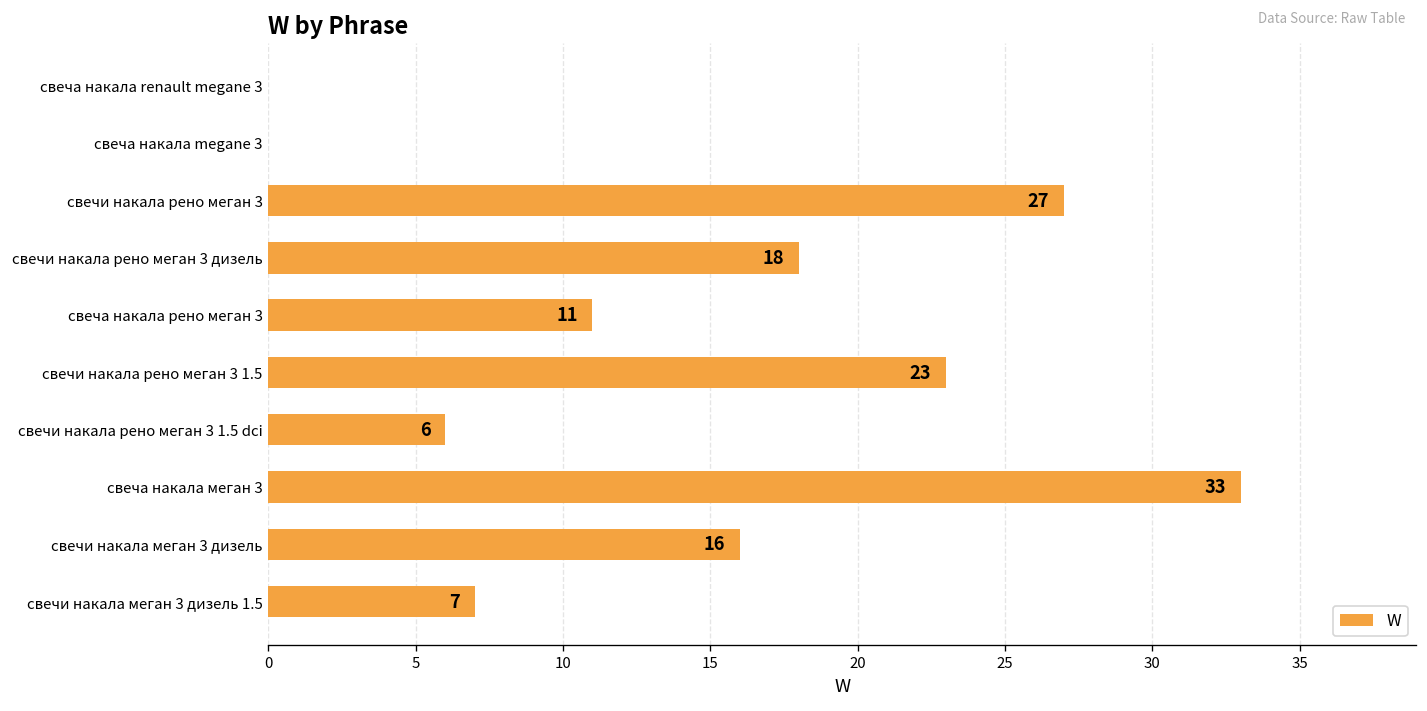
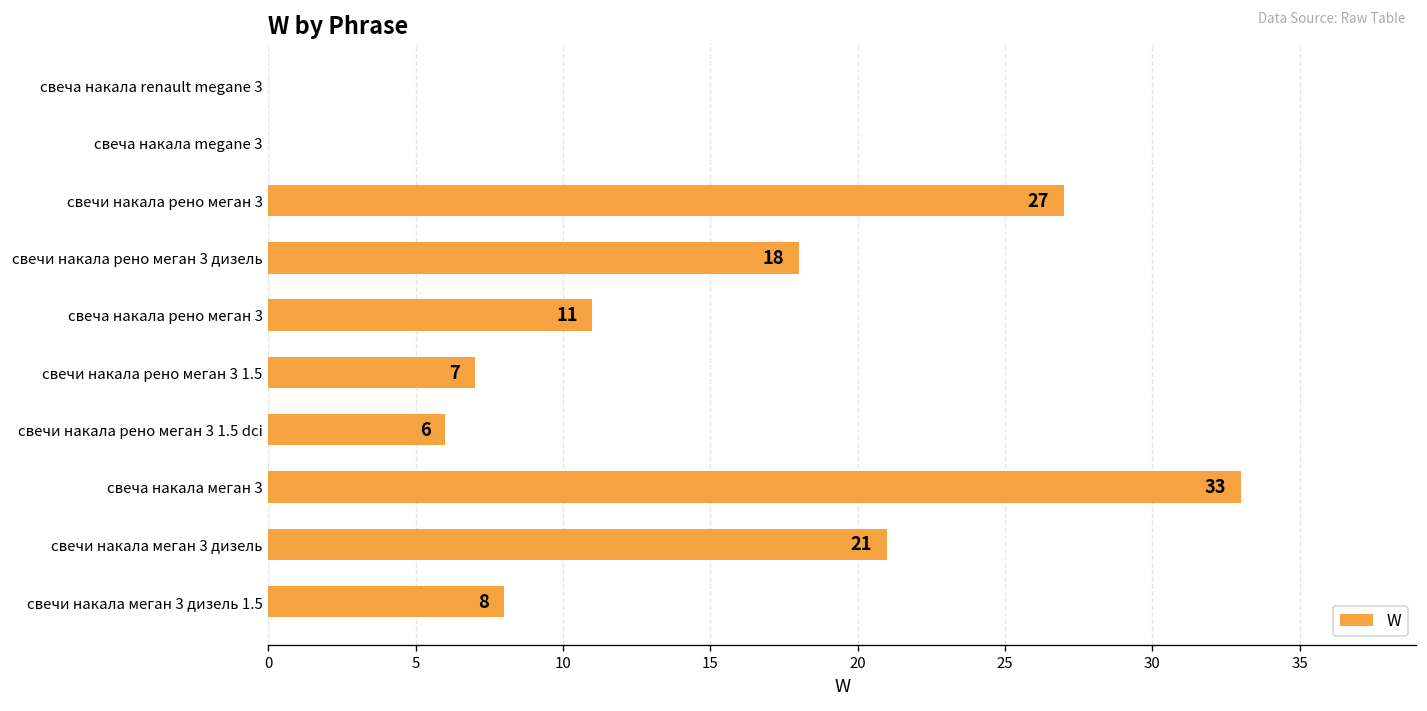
свечи накала рено меган 3 1.5: 23 -> 7
свечи накала меган 3 дизель: 16 -> 21
свечи накала меган 3 дизель 1.5: 7 -> 8
